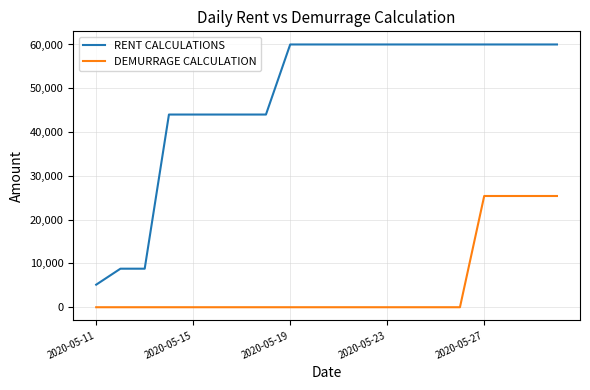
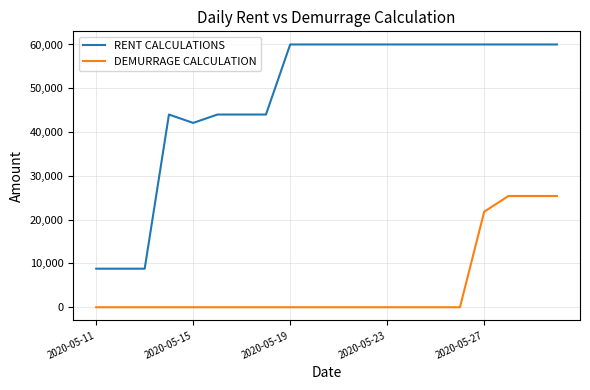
RENT CALCULATIONS, 2020-05-11: 5,000 -> 9,000
RENT CALCULATIONS, 2020-05-15: 44,000 -> 42,000
DEMURRAGE CALCULATION, 2020-05-27: 25,000 -> 22,000
